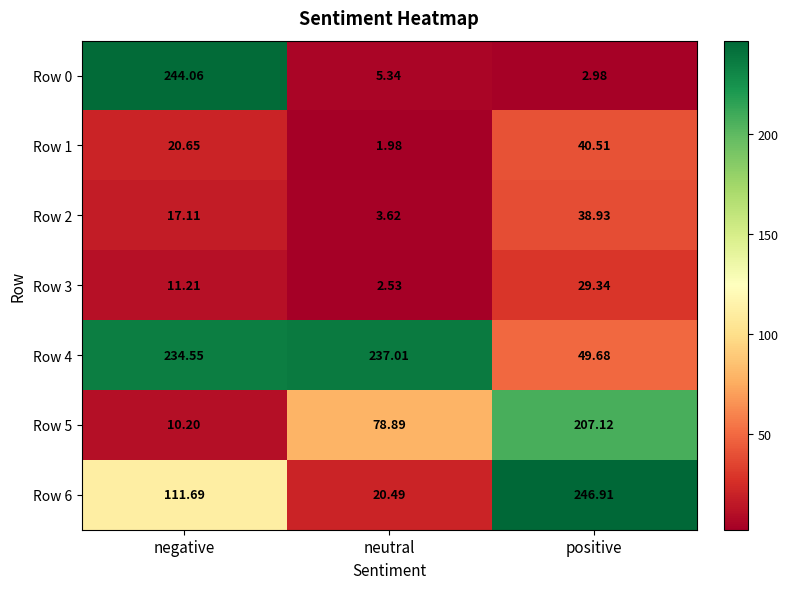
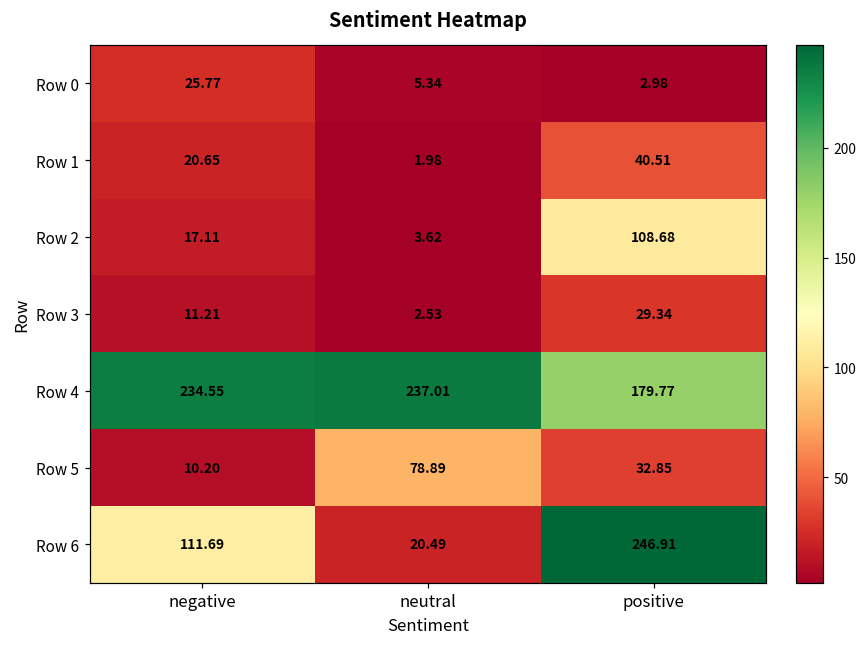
Row 0, negative: 244.06 -> 25.77
Row 2, positive: 38.93 -> 108.68
Row 4, positive: 49.68 -> 179.77
Row 5, positive: 207.12 -> 32.85
